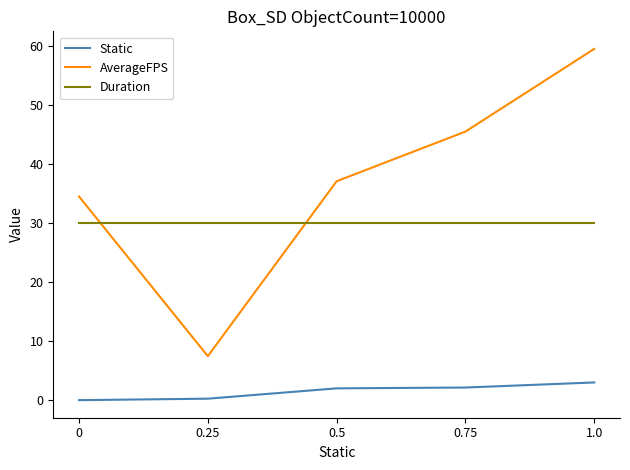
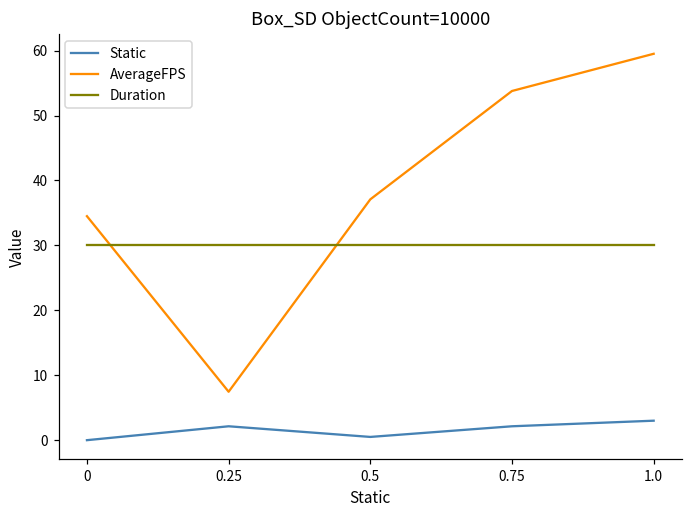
Static, 0.25: 0 -> 2
Static, 0.5: 2 -> 1
AverageFPS, 0.75: 46 -> 54
